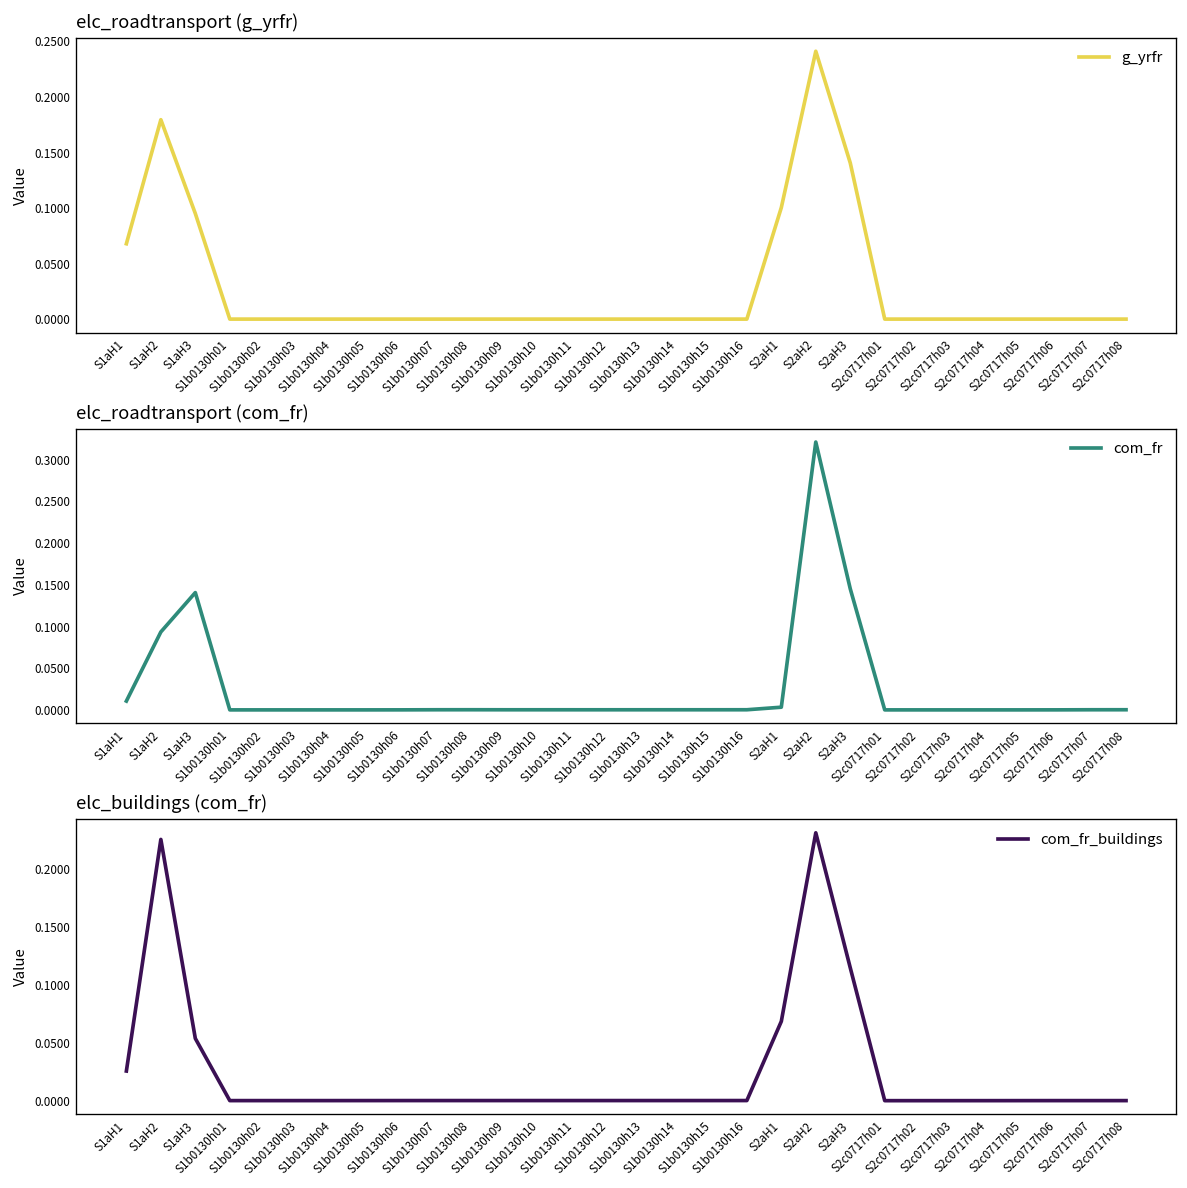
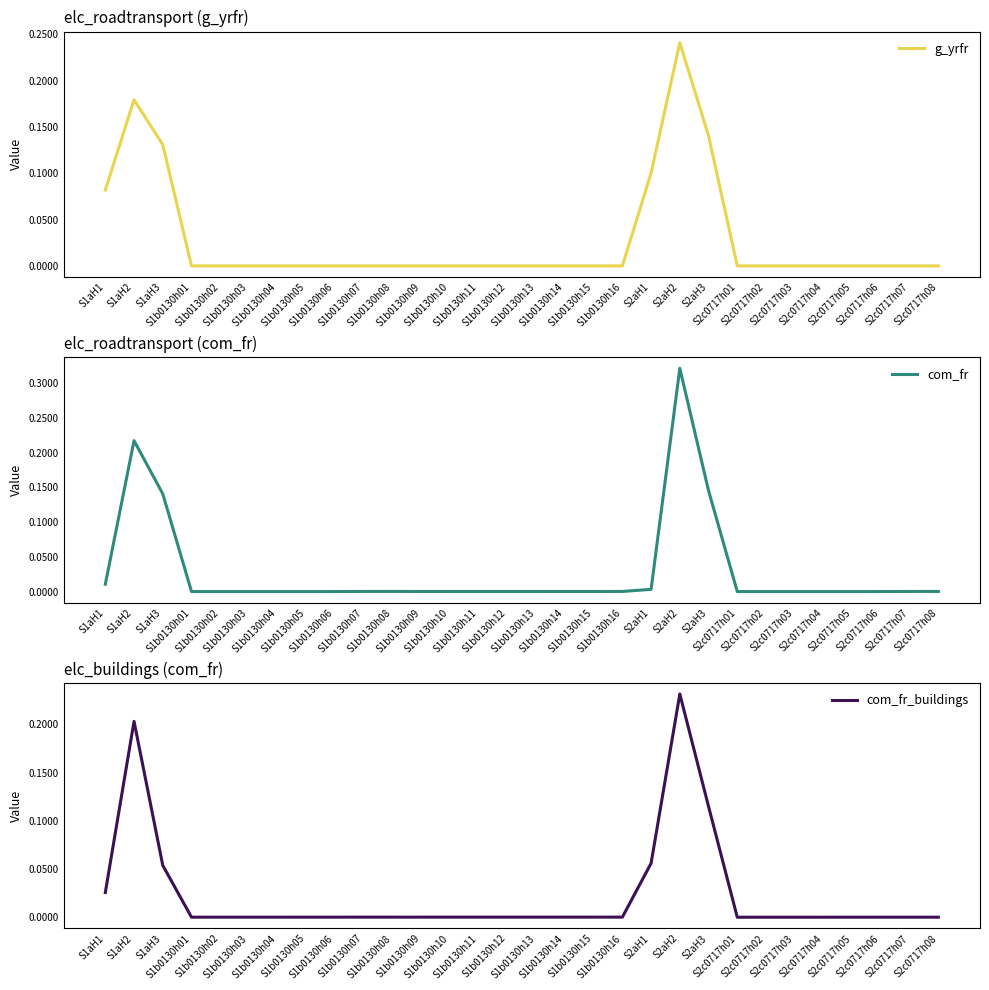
elc_roadtransport (g_yrfr), S1aH1: 0.07 -> 0.08
elc_roadtransport (g_yrfr), S1aH3: 0.10 -> 0.13
elc_roadtransport (com_fr), S1aH2: 0.09 -> 0.22
elc_buildings (com_fr), S1aH2: 0.23 -> 0.20
elc_buildings (com_fr), S2aH1: 0.07 -> 0.06
